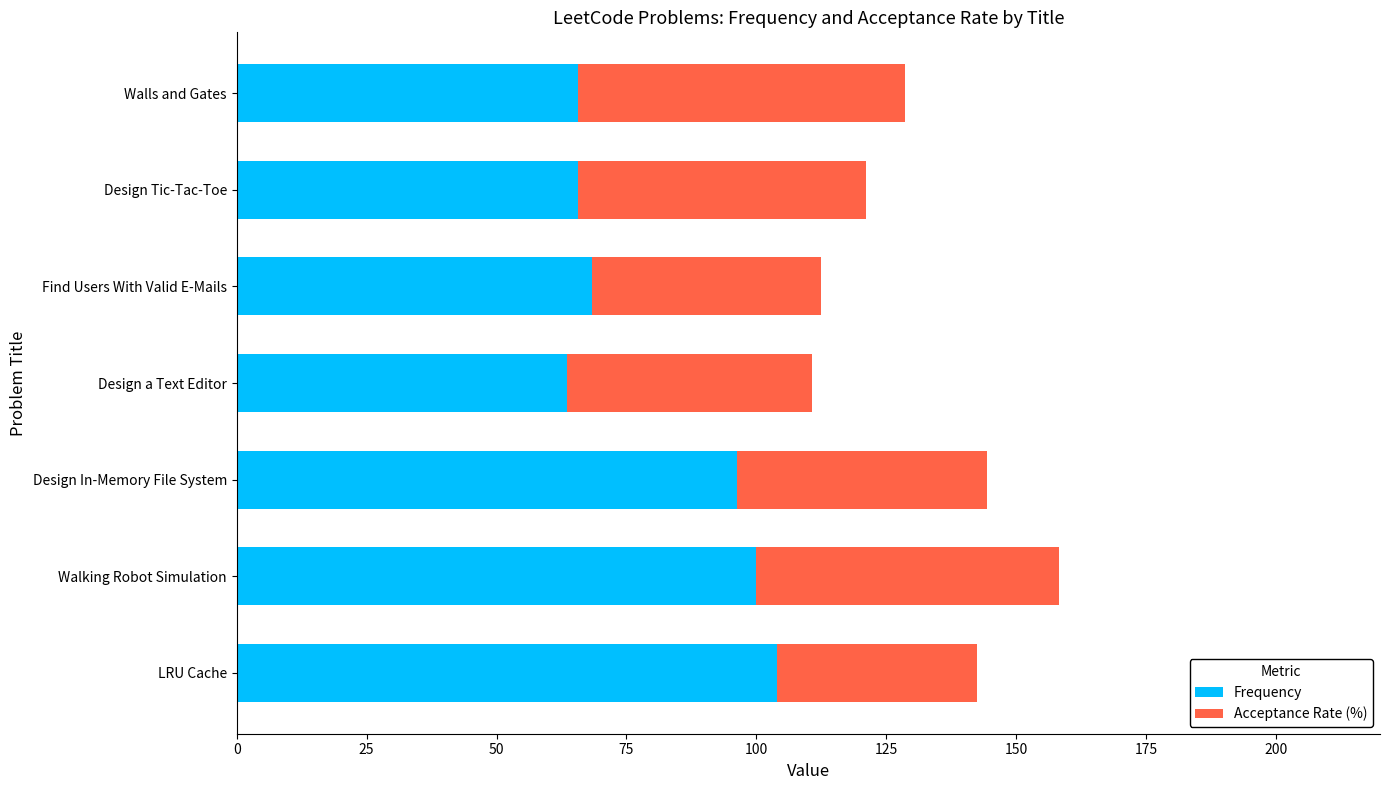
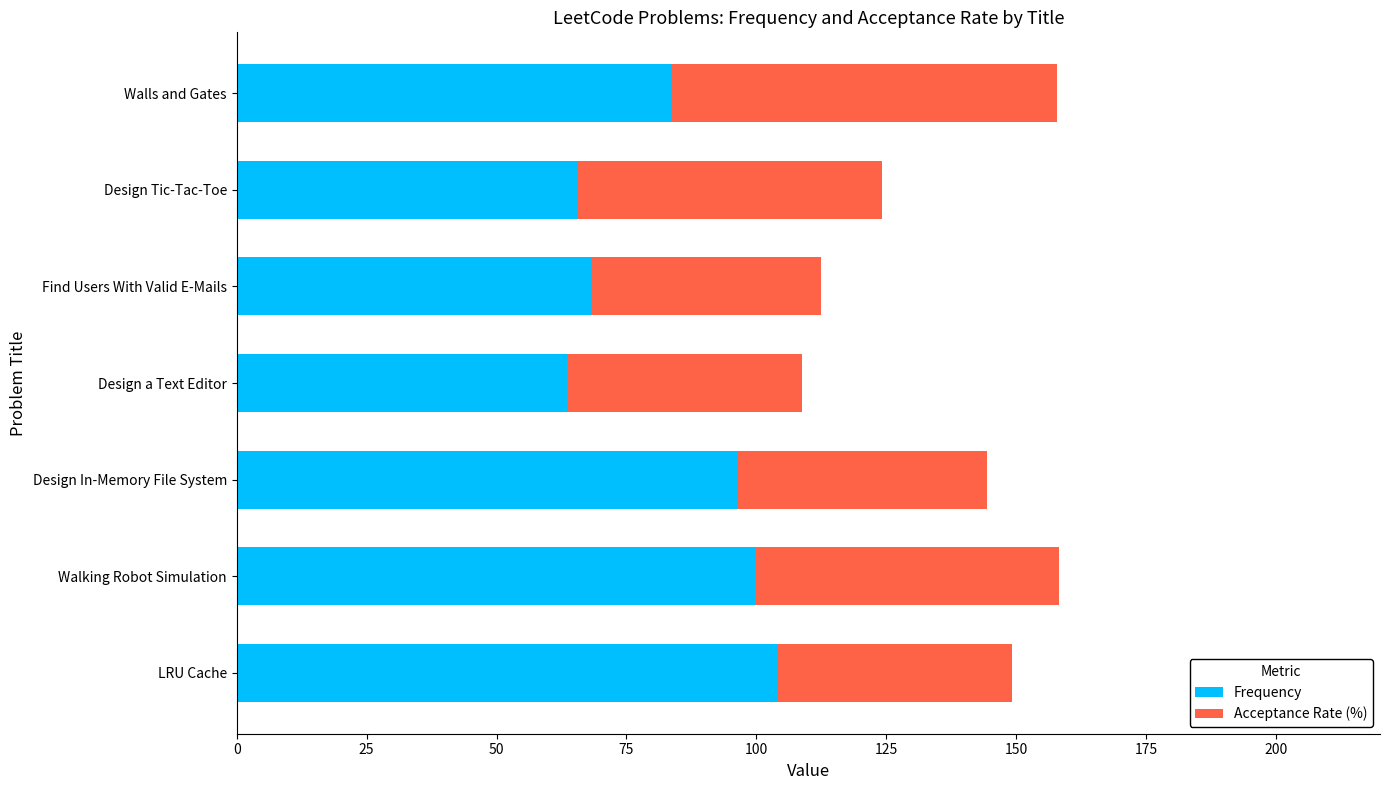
Frequency, Walls and Gates: 66 -> 84
Acceptance Rate (%), Walls and Gates: 63 -> 74
Acceptance Rate (%), Design Tic-Tac-Toe: 56 -> 59
Acceptance Rate (%), Design a Text Editor: 47 -> 45
Acceptance Rate (%), LRU Cache: 39 -> 45
